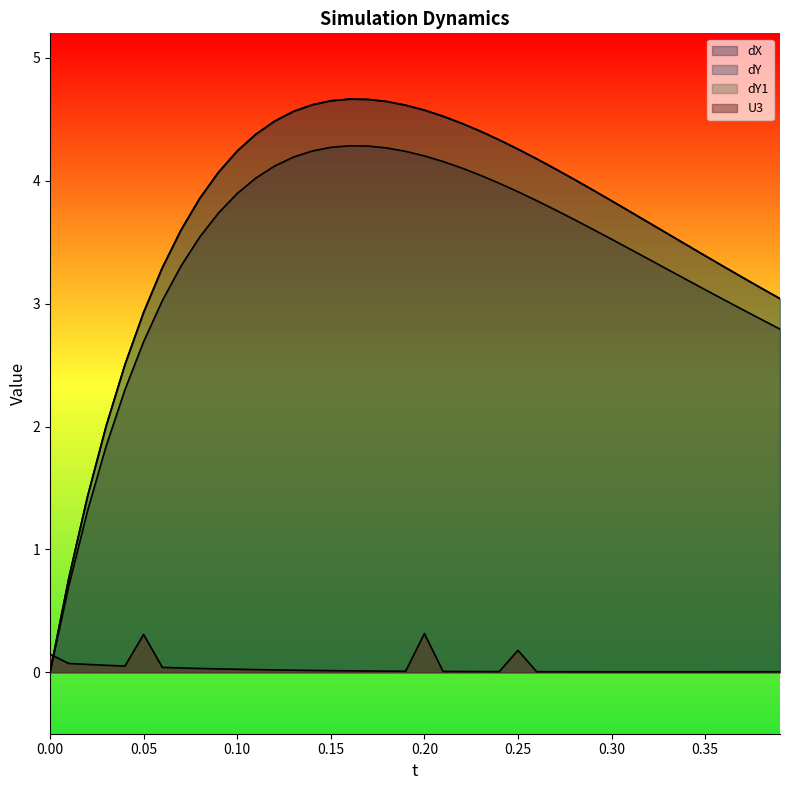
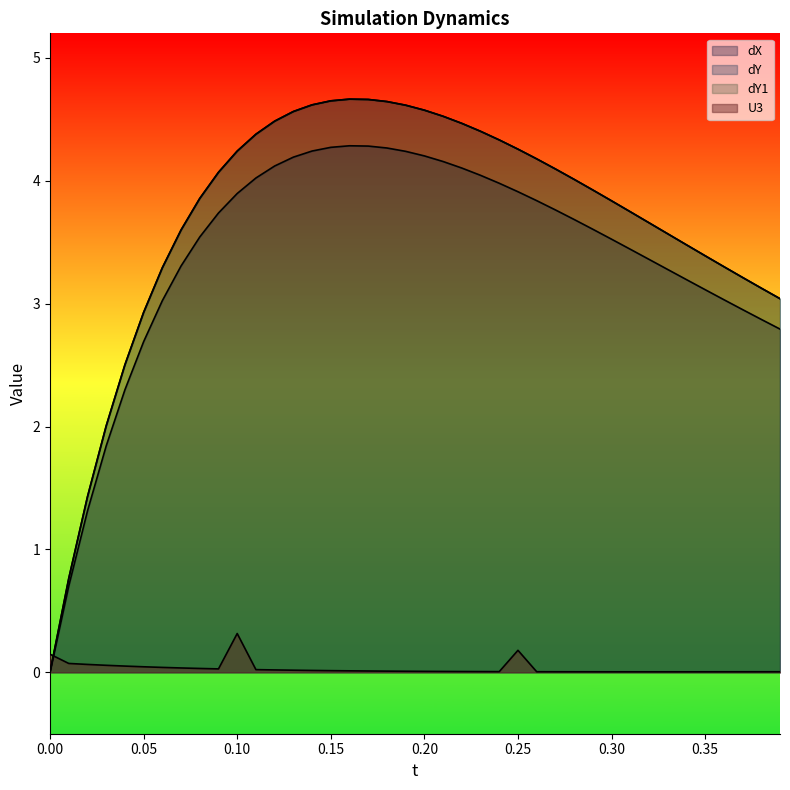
U3, 0.05: 0.31 -> 0.04
U3, 0.10: 0.02 -> 0.32
U3, 0.20: 0.32 -> 0.01
